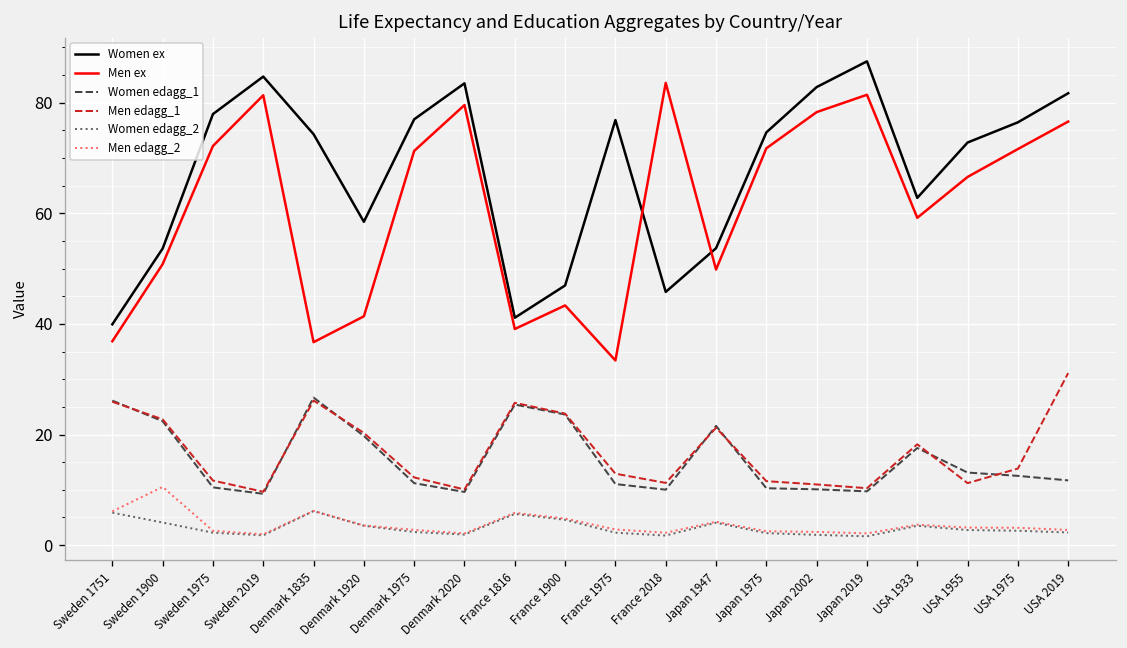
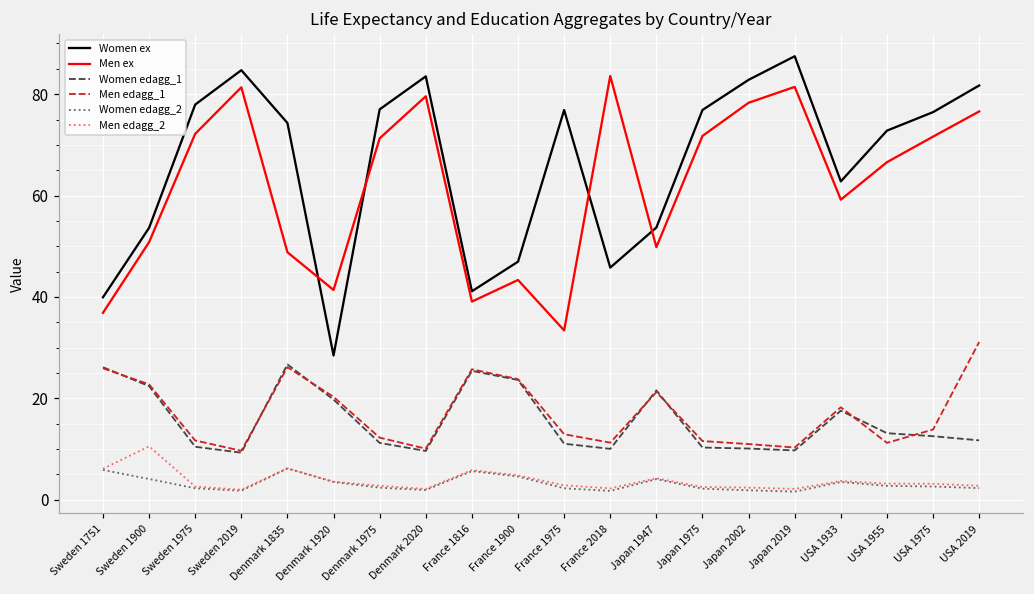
Men ex, Denmark 1835: 37 -> 49
Women ex, Denmark 1920: 58 -> 28
Women ex, Japan 1975: 75 -> 77
